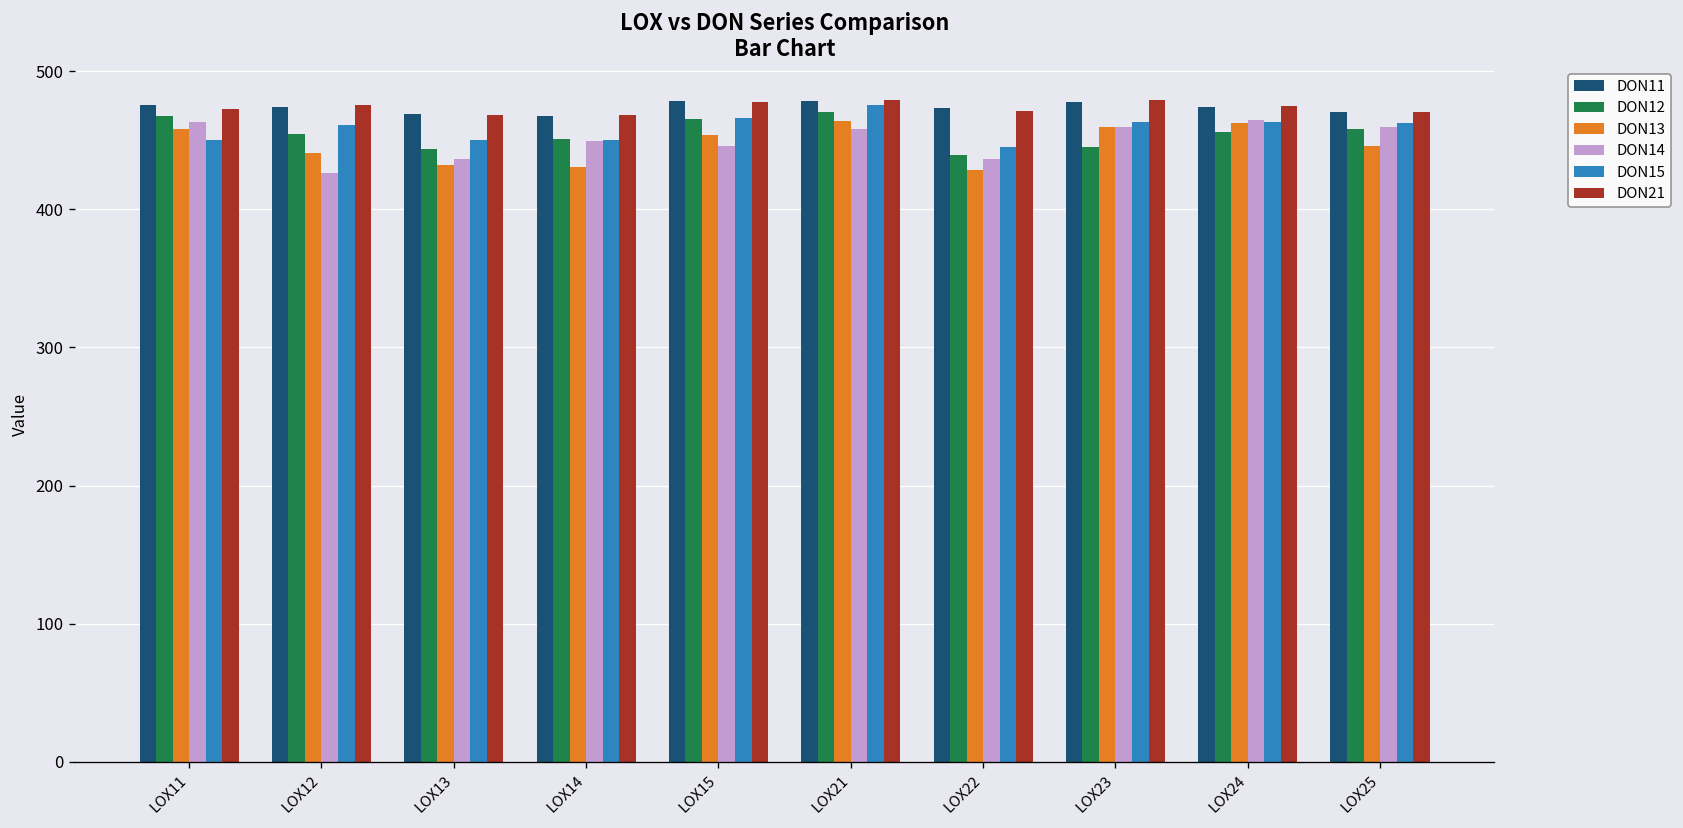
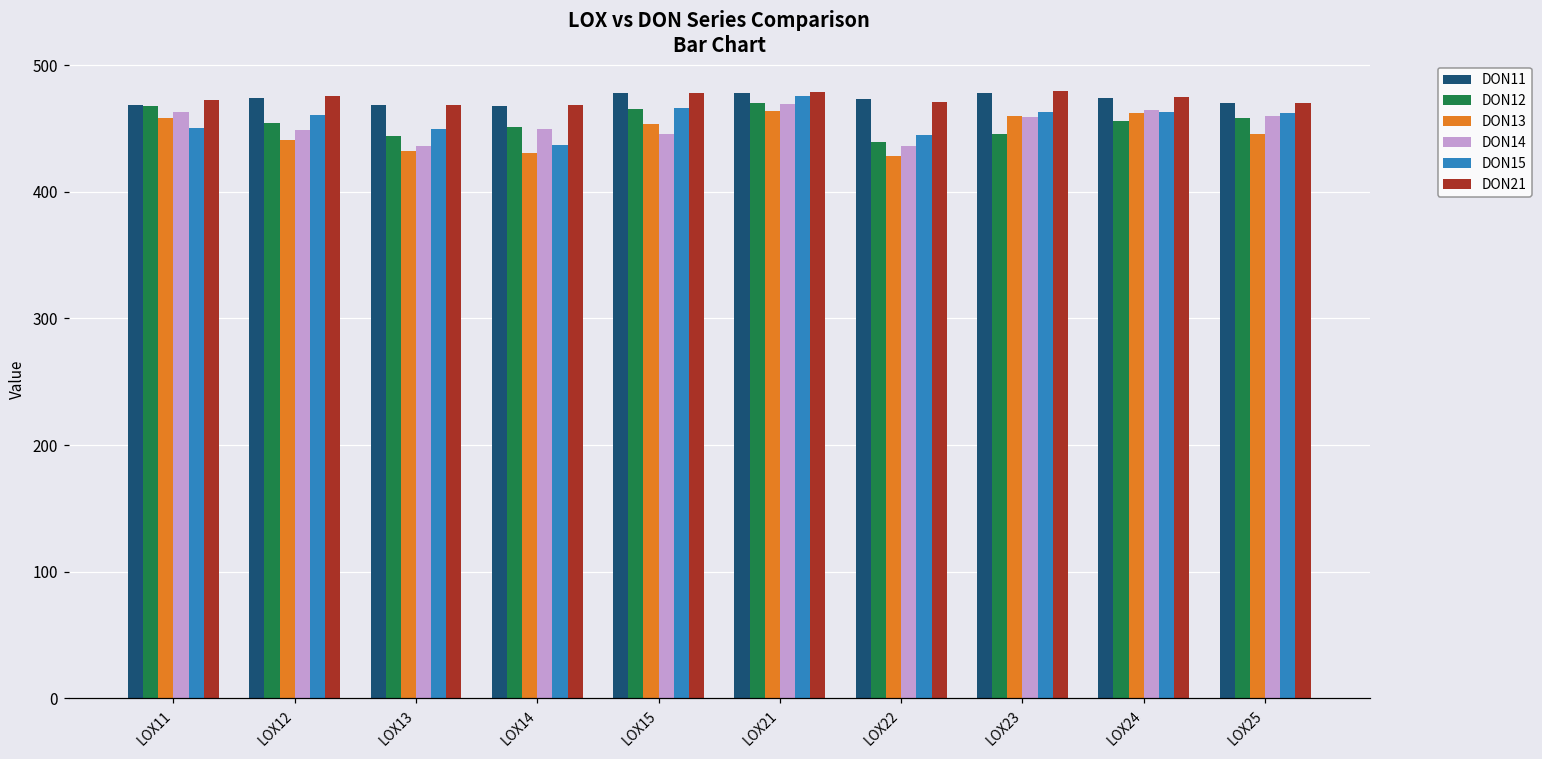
DON11, LOX11: 476 -> 469
DON14, LOX12: 426 -> 449
DON15, LOX14: 450 -> 437
DON14, LOX21: 458 -> 469
